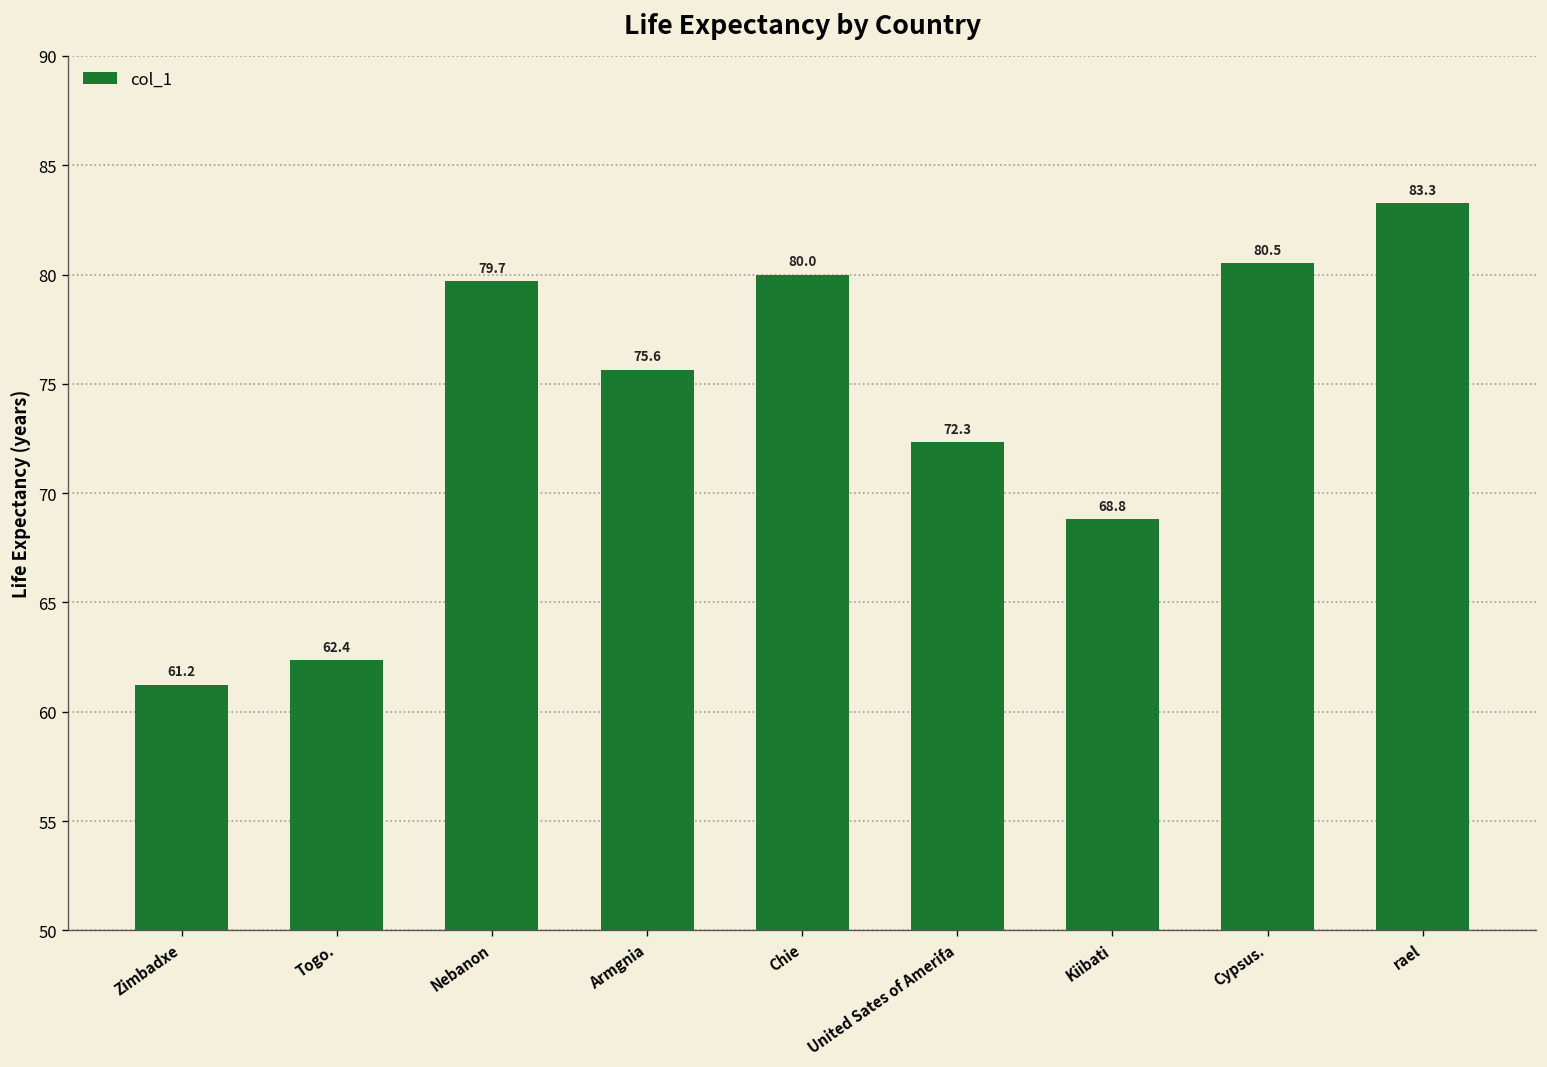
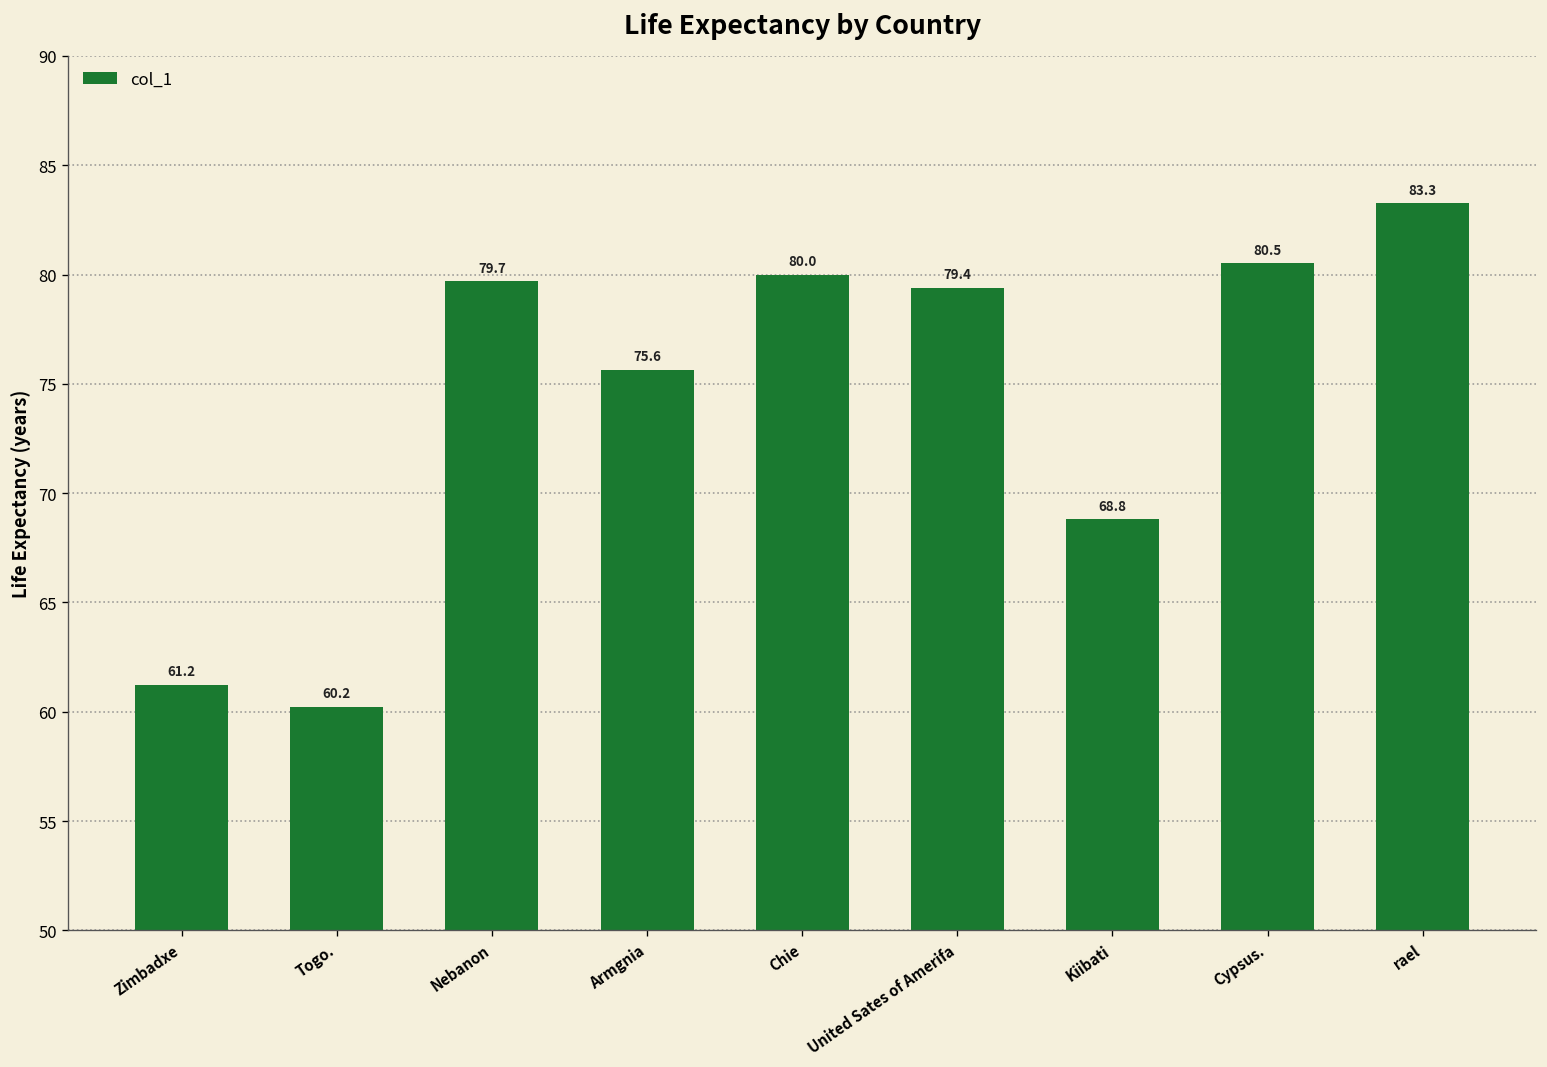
Togo.: 62.4 -> 60.2
United Sates of Amerifa: 72.3 -> 79.4
